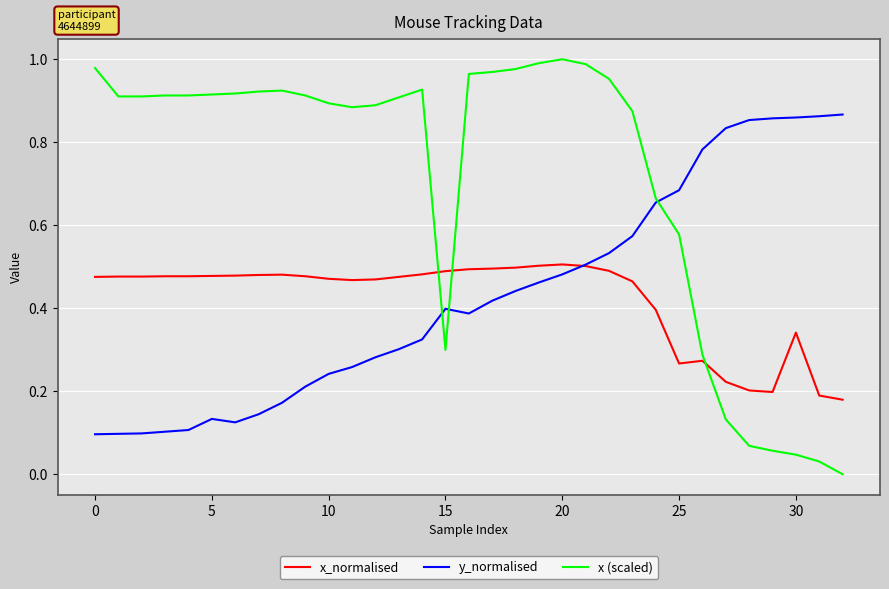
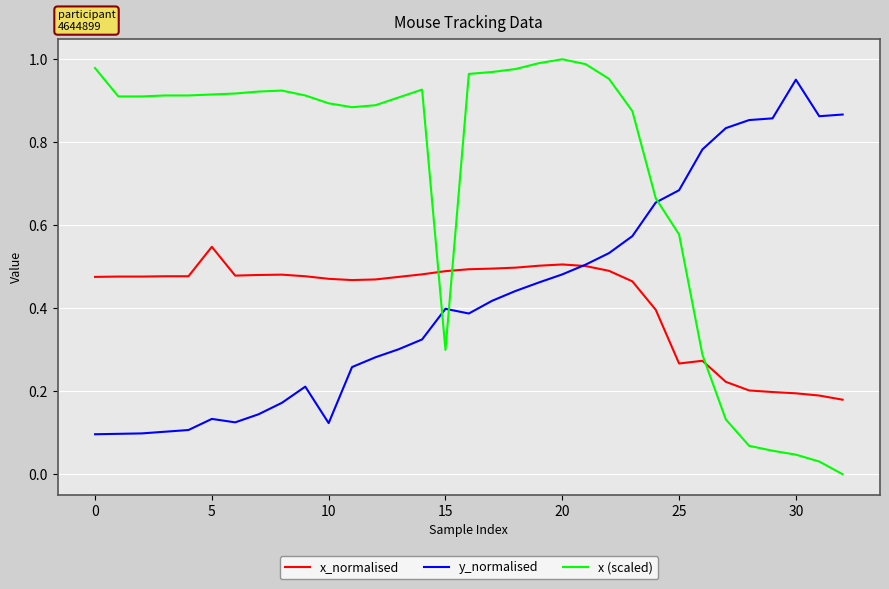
x_normalised, 5: 0.48 -> 0.55
y_normalised, 10: 0.24 -> 0.12
x_normalised, 30: 0.34 -> 0.19
y_normalised, 30: 0.86 -> 0.95
